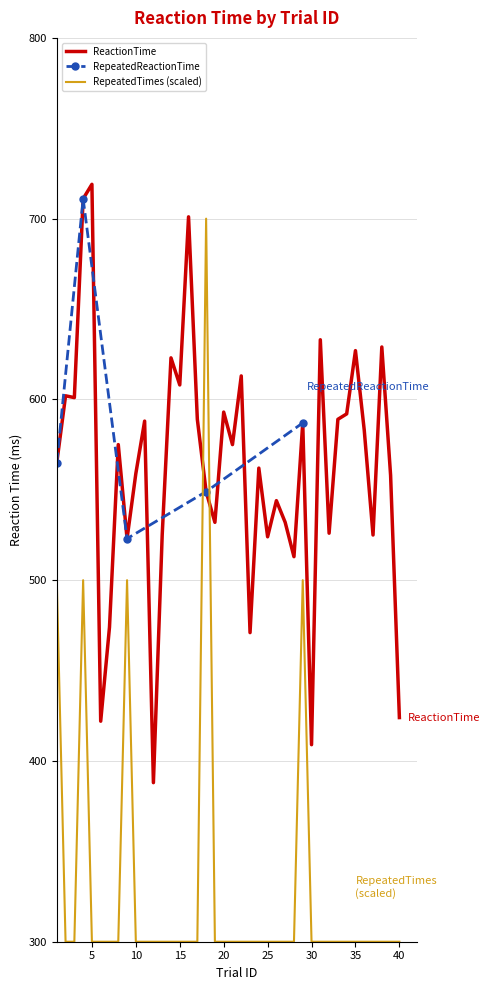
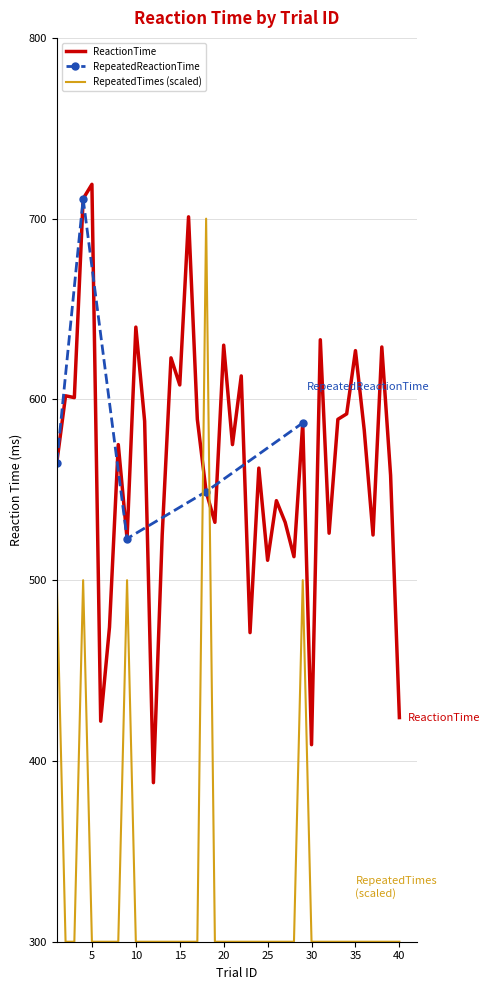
ReactionTime, 10: 559 -> 640
ReactionTime, 20: 593 -> 630
ReactionTime, 25: 524 -> 511
